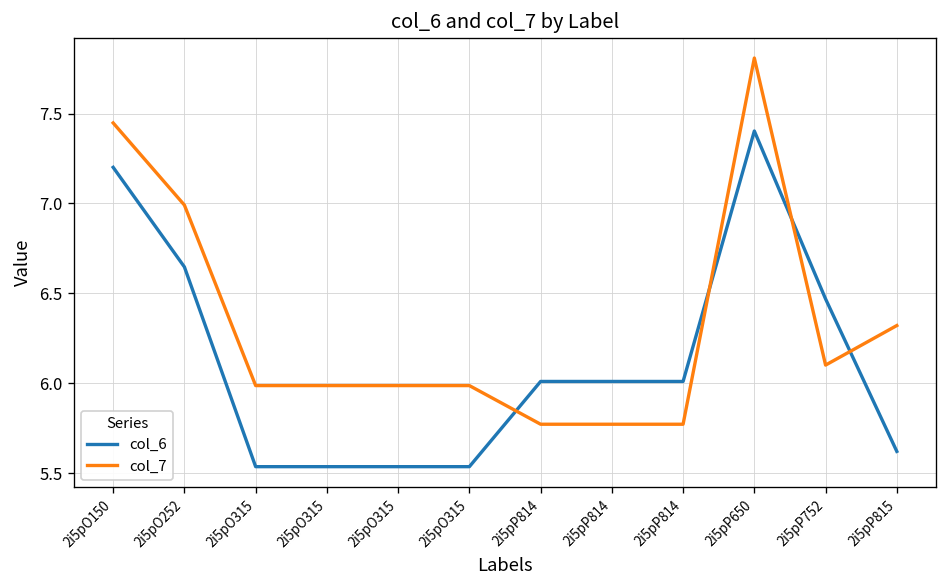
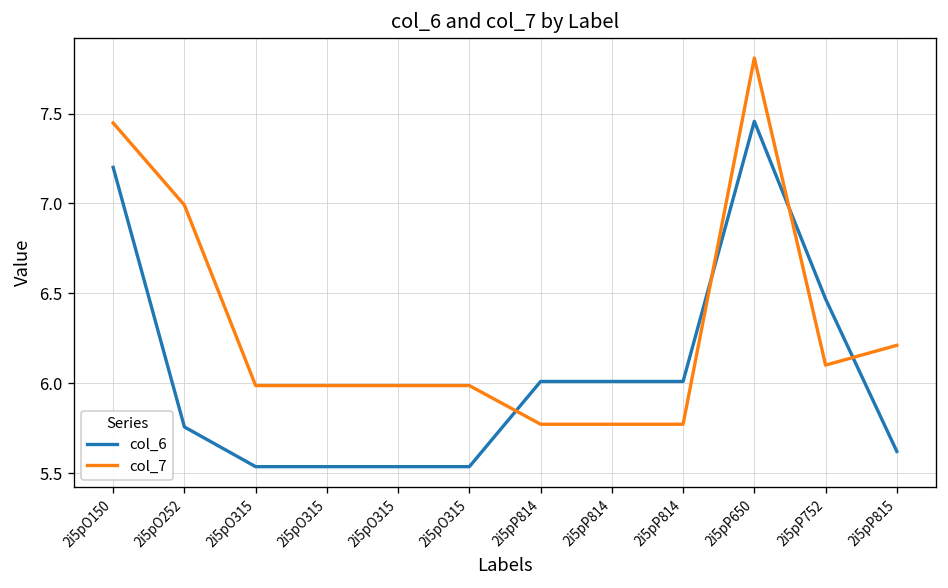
col_6, 2i5pO252: 6.65 -> 5.76
col_6, 2i5pP650: 7.40 -> 7.46
col_7, 2i5pP815: 6.32 -> 6.21
